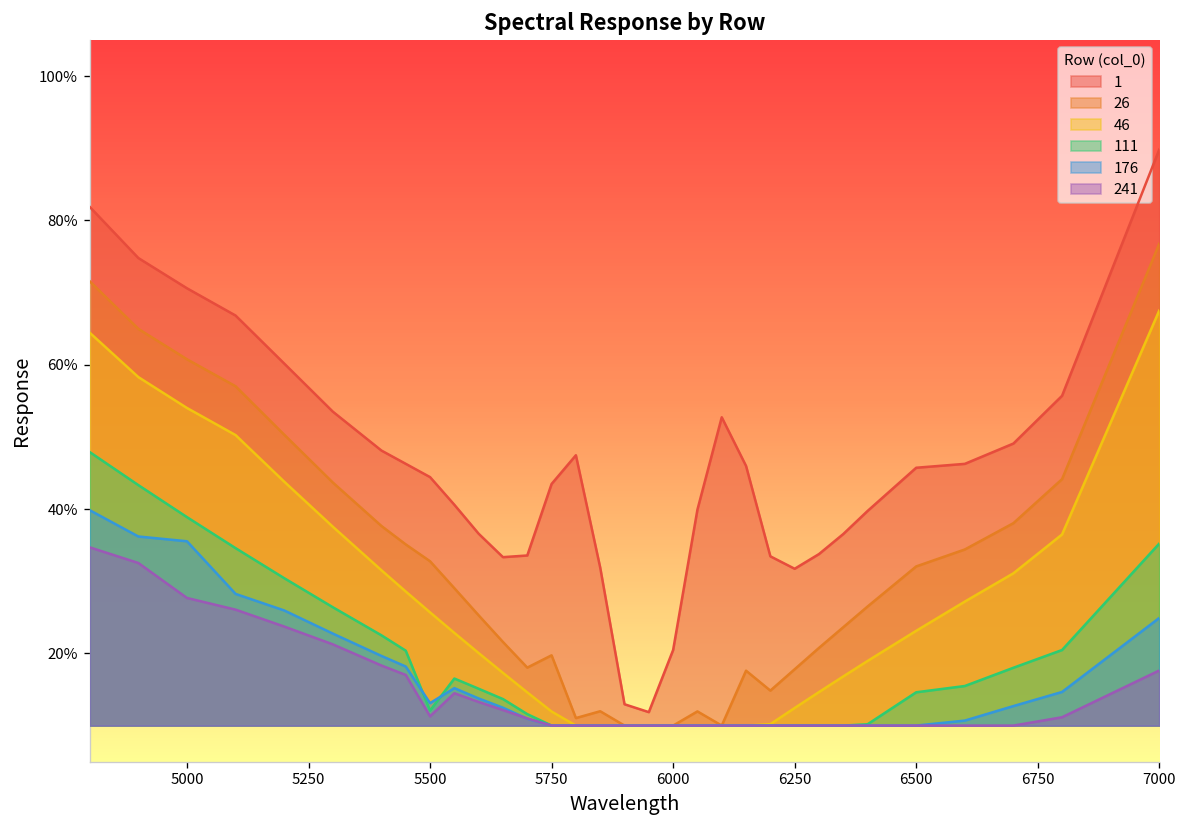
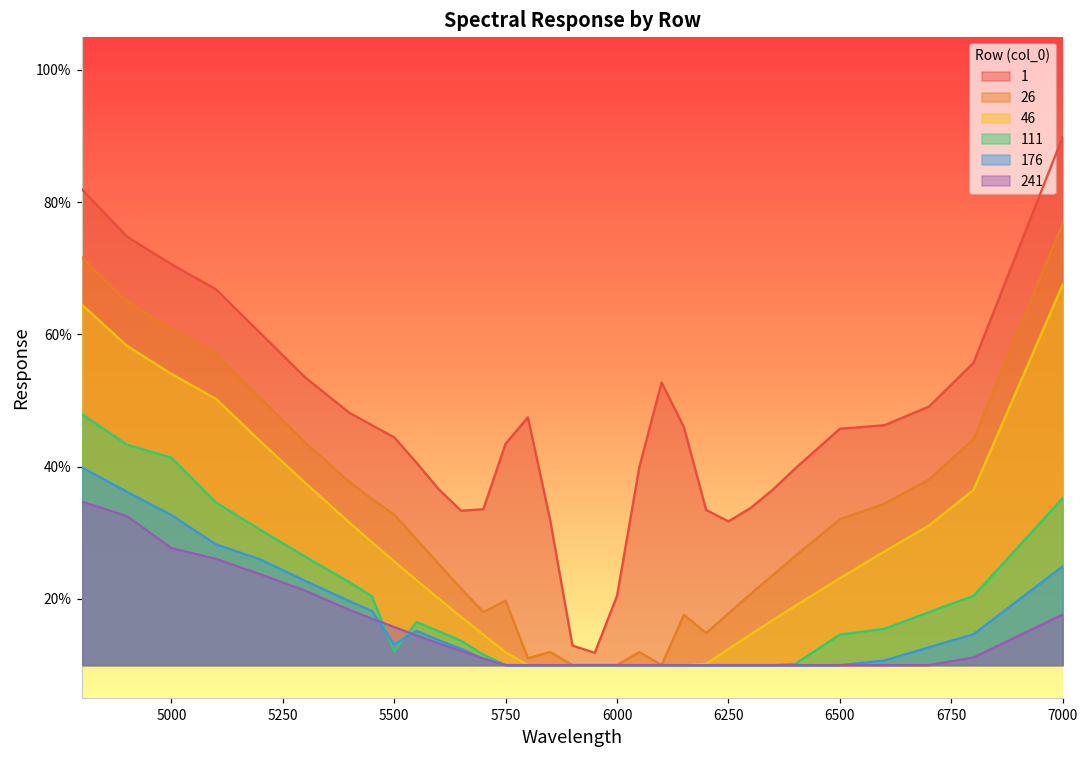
111, 5000: 39% -> 41%
176, 5000: 36% -> 33%
241, 5500: 11% -> 16%
